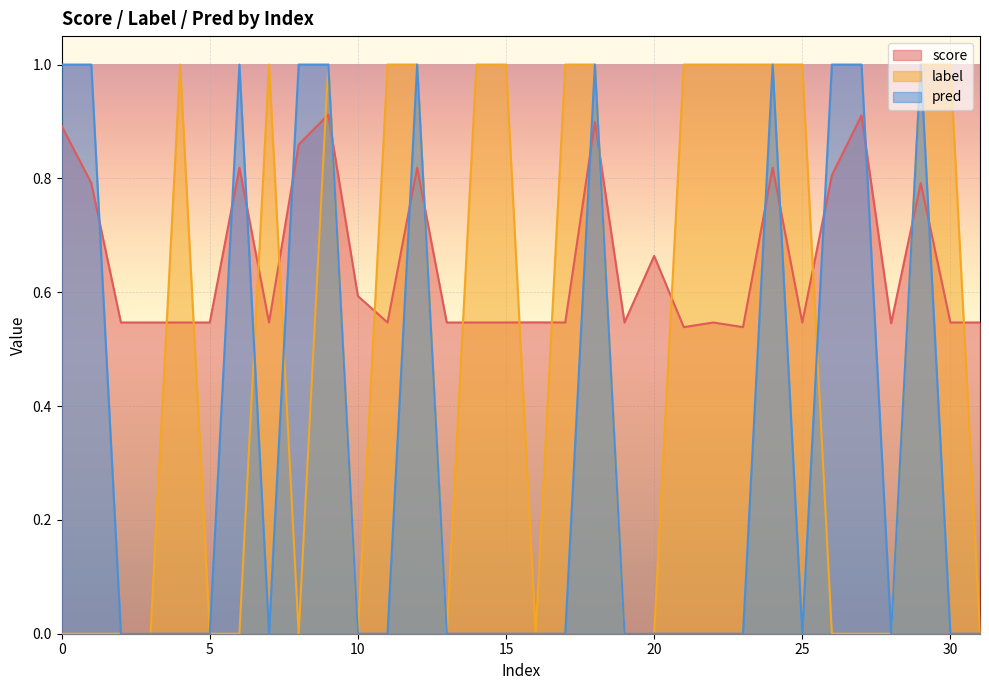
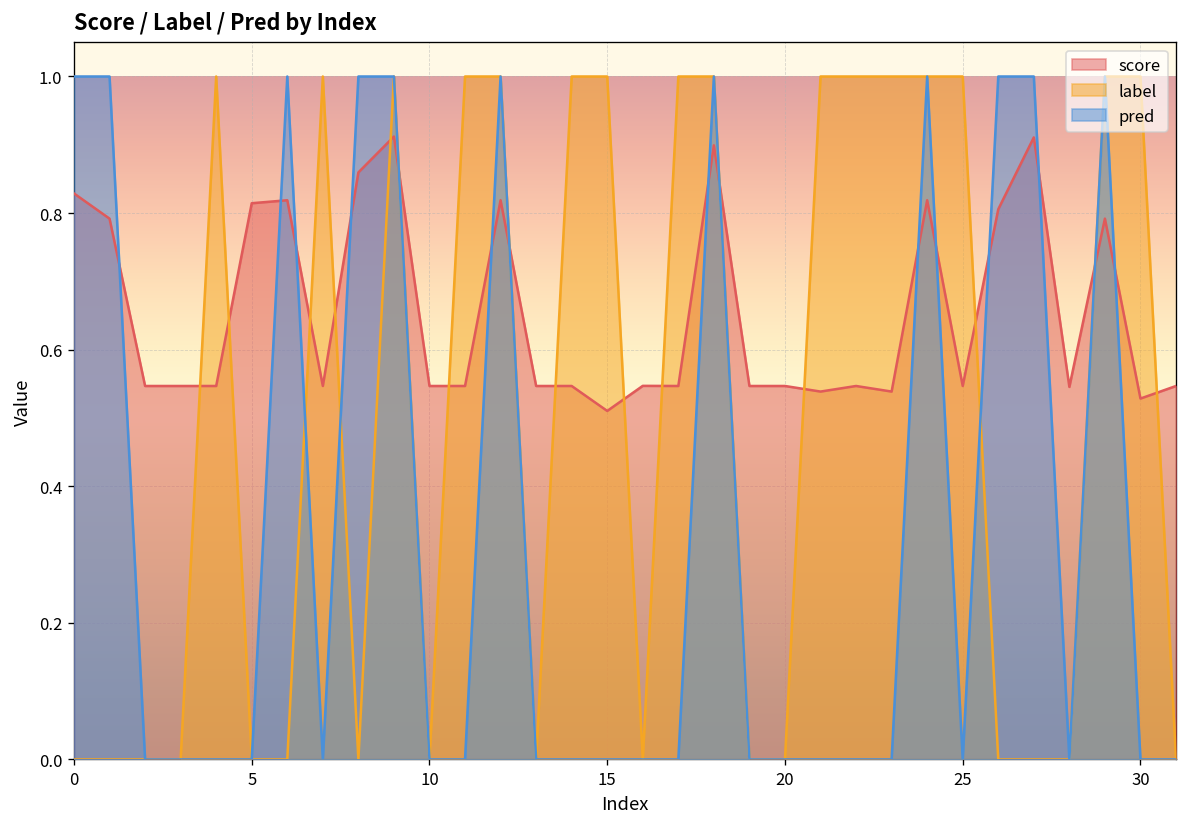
score, 0: 0.89 -> 0.83
score, 5: 0.55 -> 0.81
score, 10: 0.59 -> 0.55
score, 15: 0.55 -> 0.51
score, 20: 0.66 -> 0.55
score, 30: 0.55 -> 0.53
